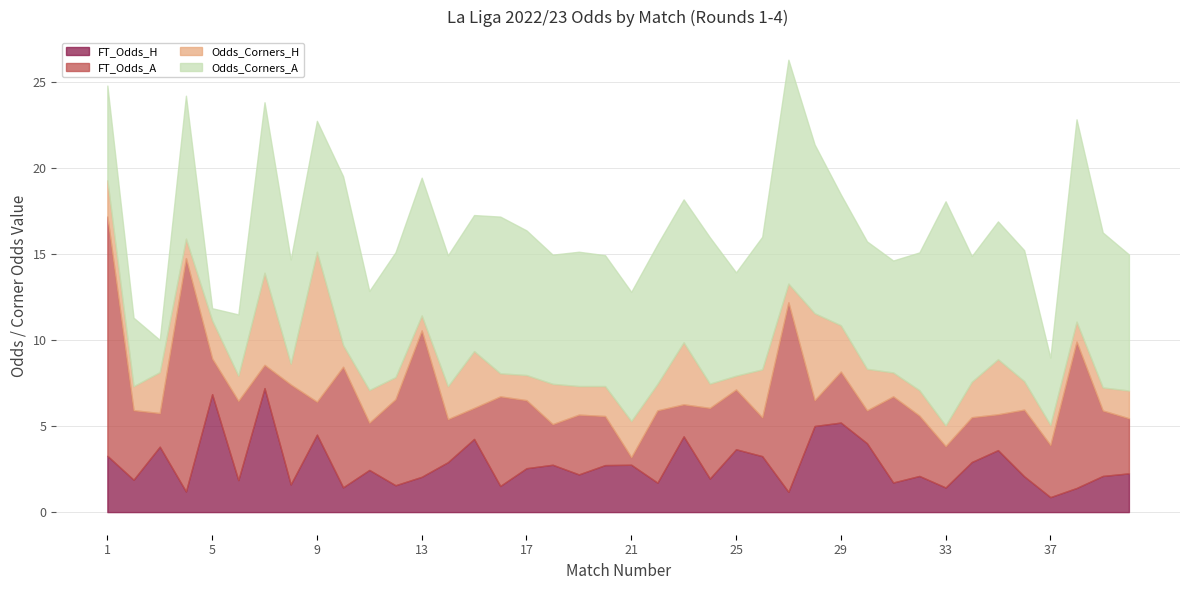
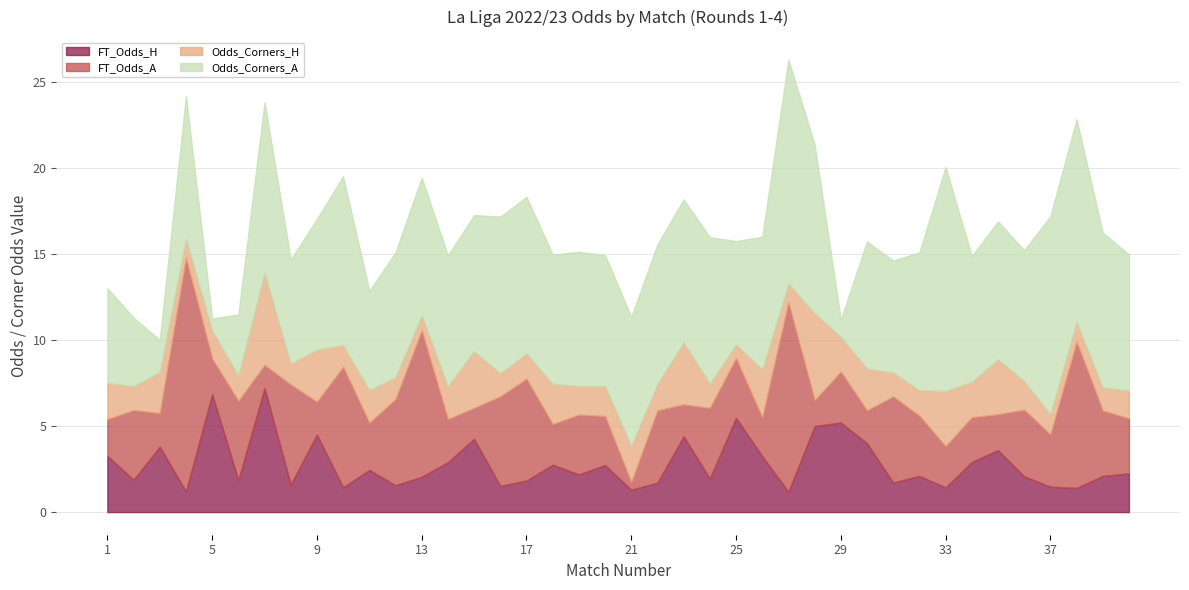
FT_Odds_A, 1: 13.9 -> 2.1
Odds_Corners_H, 5: 2.2 -> 1.6
Odds_Corners_H, 9: 8.7 -> 3.0
FT_Odds_H, 17: 2.6 -> 1.8
FT_Odds_A, 17: 4.0 -> 5.9
Odds_Corners_A, 17: 8.4 -> 9.1
FT_Odds_H, 21: 2.8 -> 1.3
FT_Odds_H, 25: 3.7 -> 5.5
Odds_Corners_H, 29: 2.7 -> 2.0
Odds_Corners_A, 29: 7.6 -> 1.0
Odds_Corners_H, 33: 1.2 -> 3.2
FT_Odds_H, 37: 0.9 -> 1.5
Odds_Corners_A, 37: 3.9 -> 11.5
